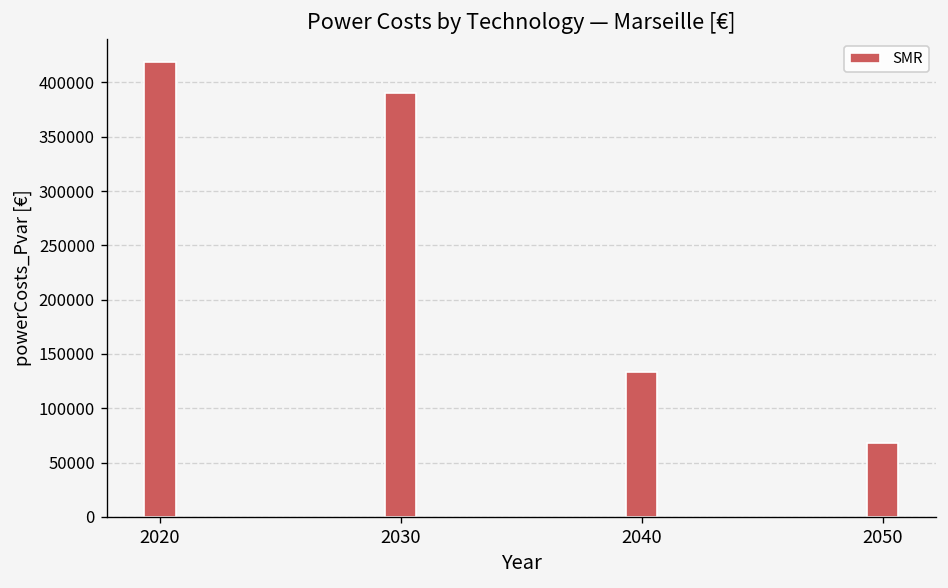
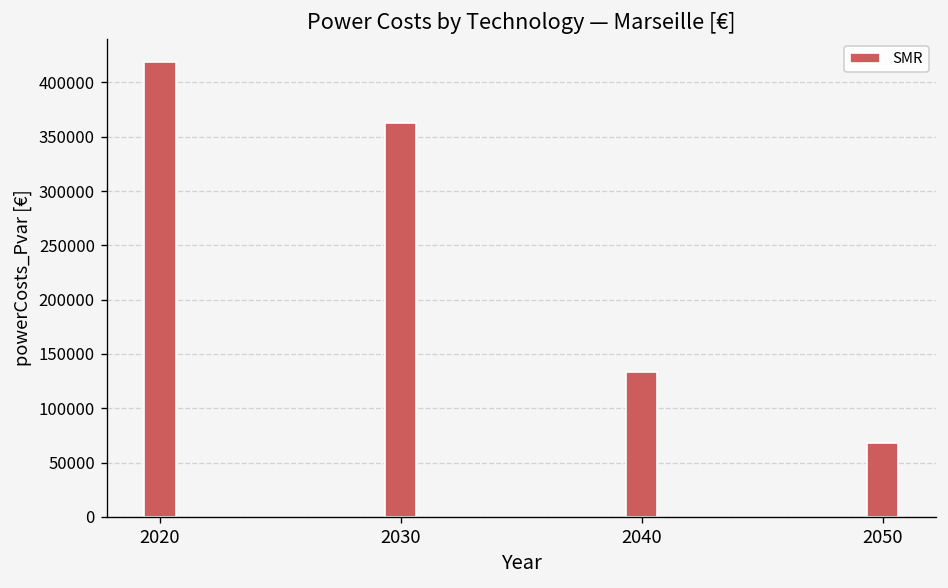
2030: 390000 -> 360000
